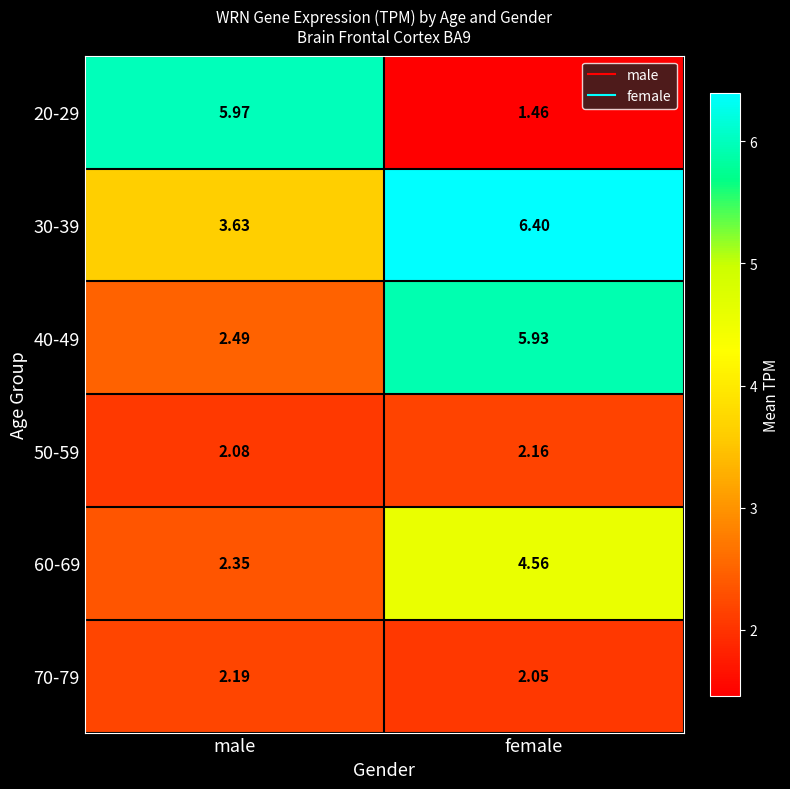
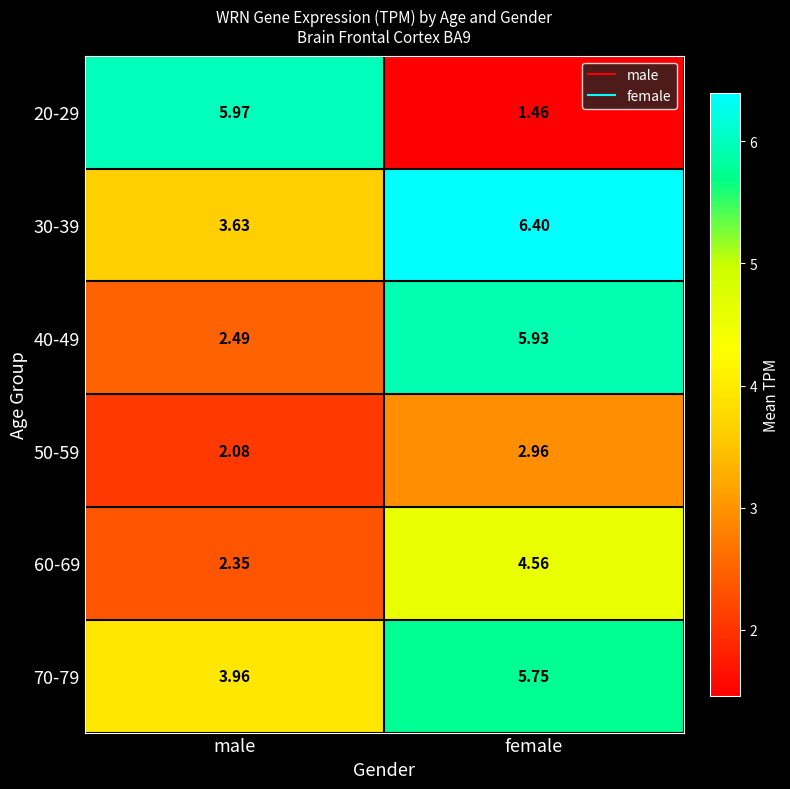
50-59, female: 2.16 -> 2.96
70-79, male: 2.19 -> 3.96
70-79, female: 2.05 -> 5.75
